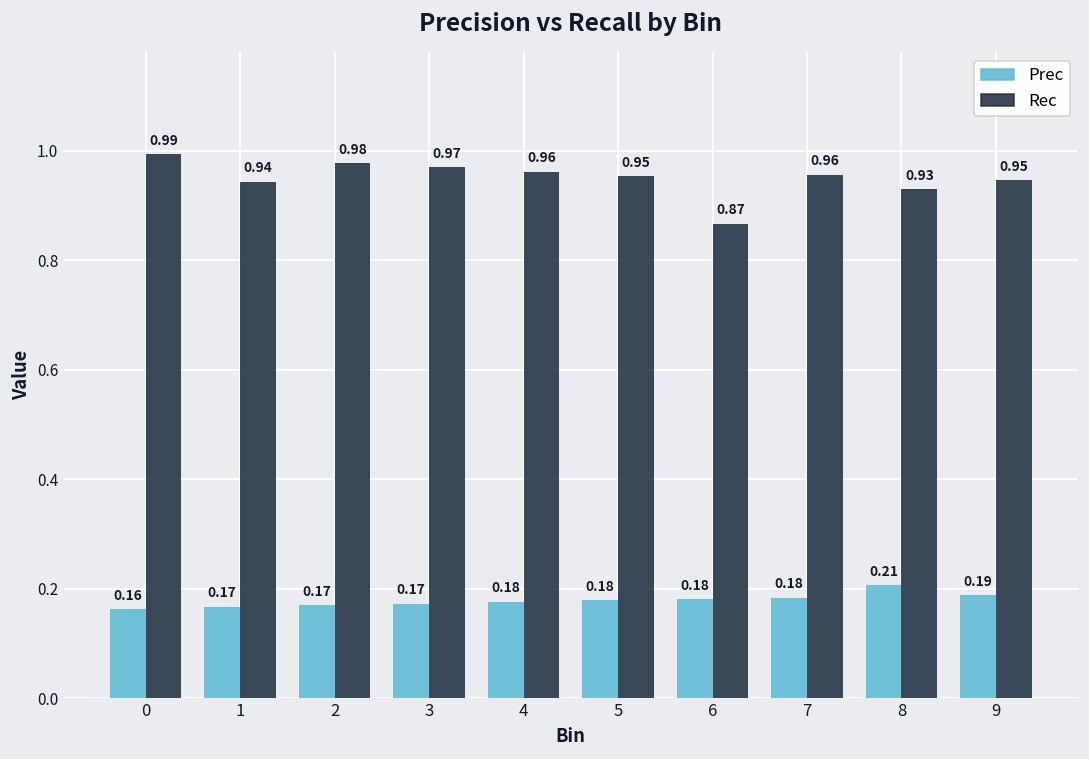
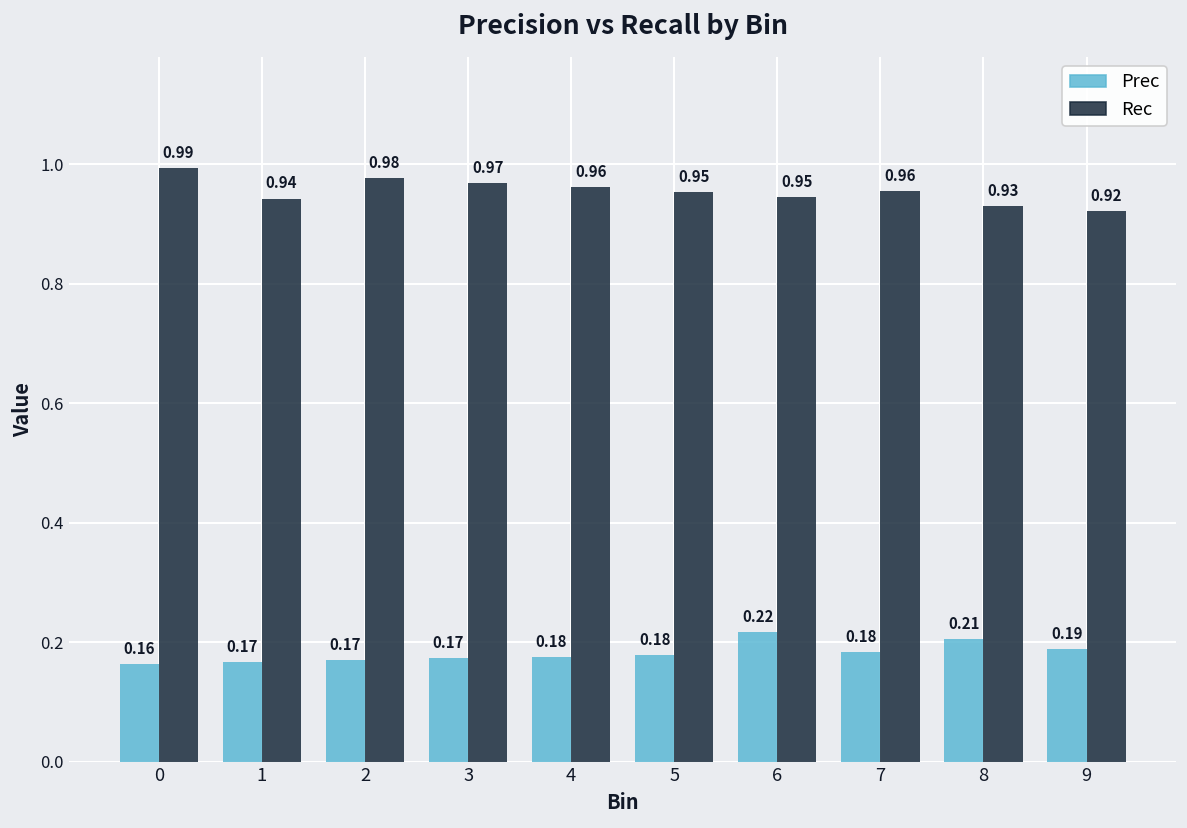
Prec, 6: 0.18 -> 0.22
Rec, 6: 0.87 -> 0.95
Rec, 9: 0.95 -> 0.92
